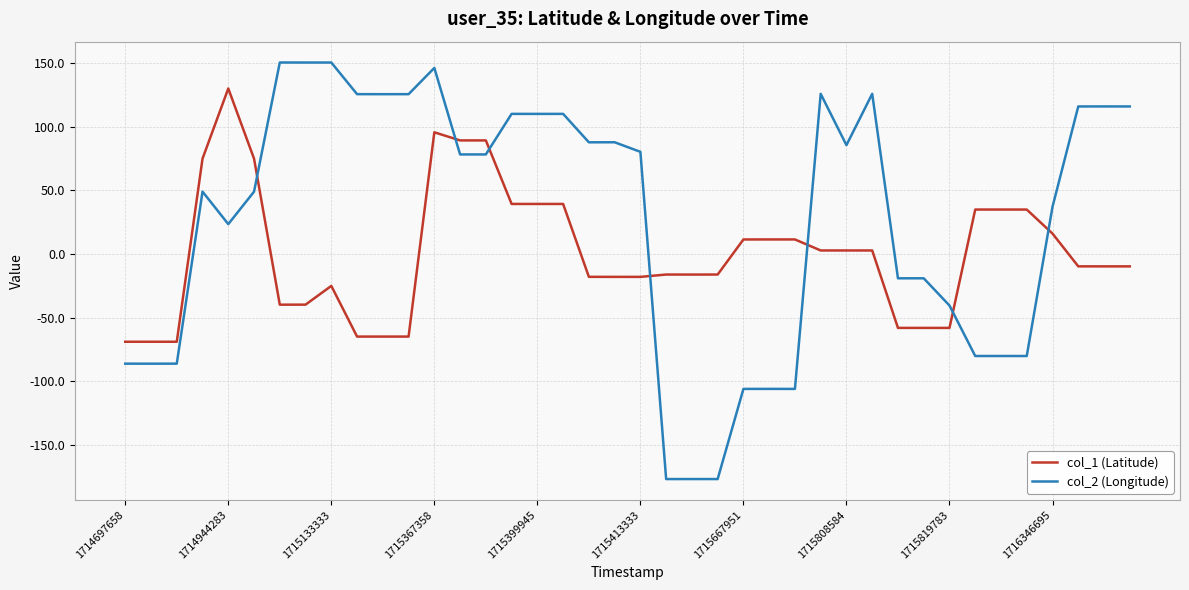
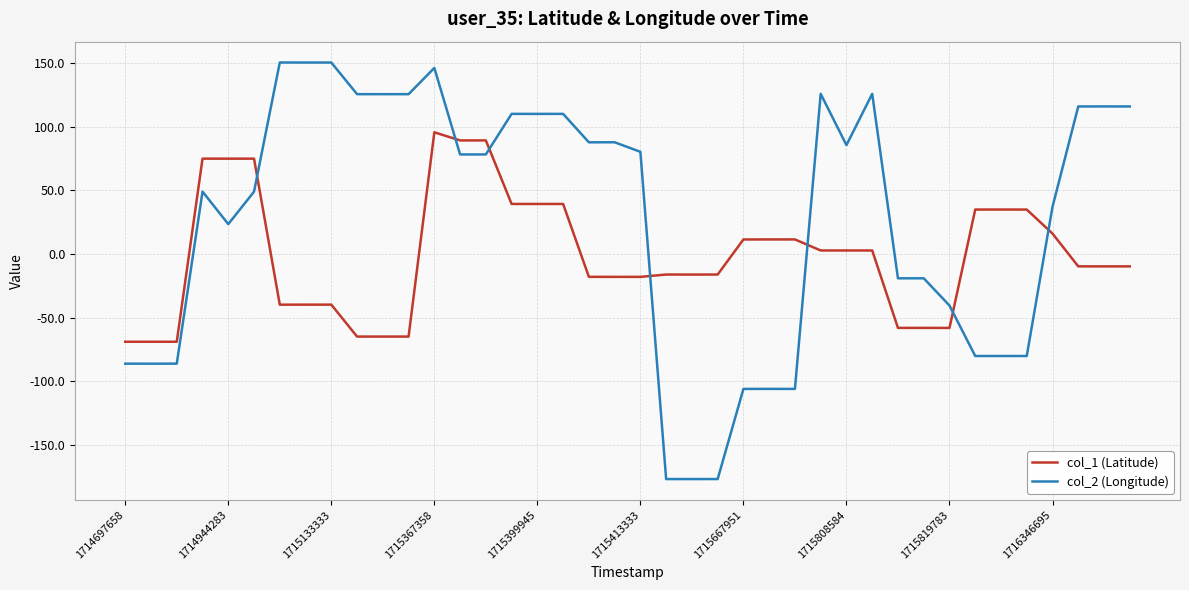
col_1 (Latitude), 1714944283: 130 -> 75
col_1 (Latitude), 1715133333: -25 -> -40
